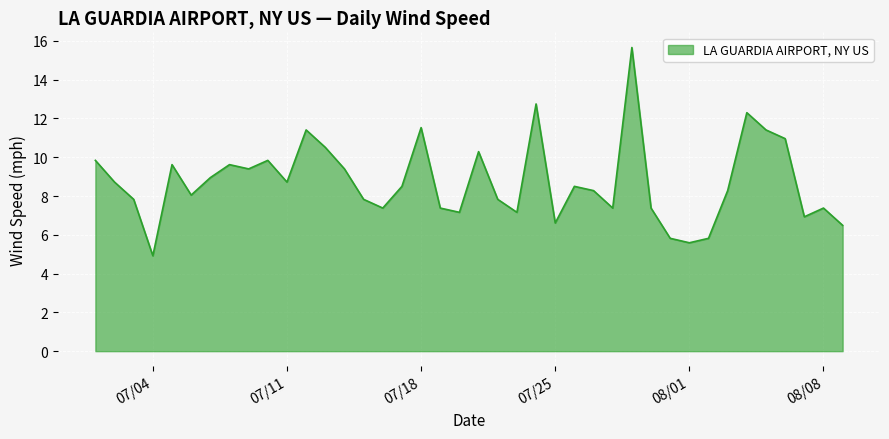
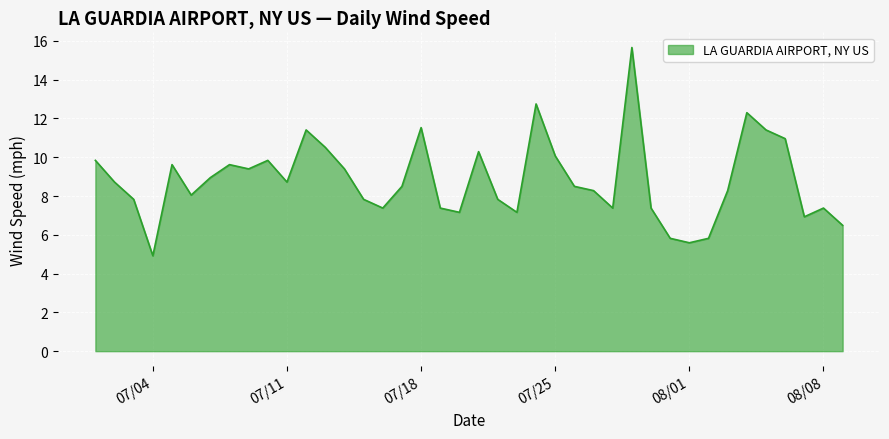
07/25: 6.6 -> 10.1
